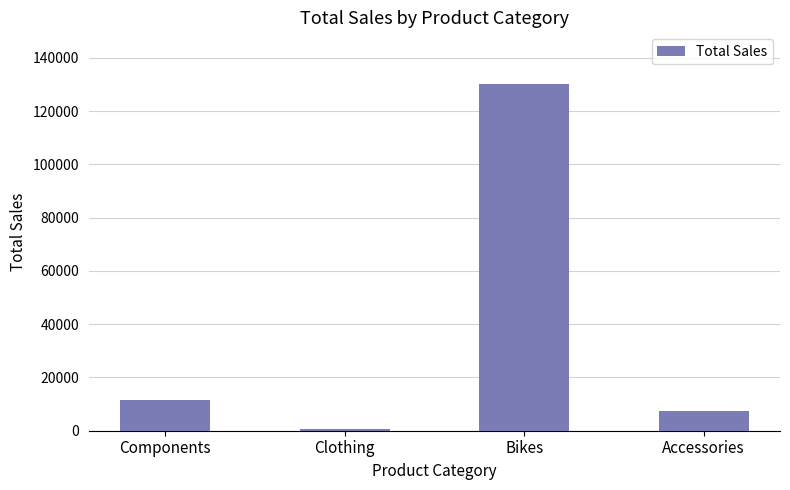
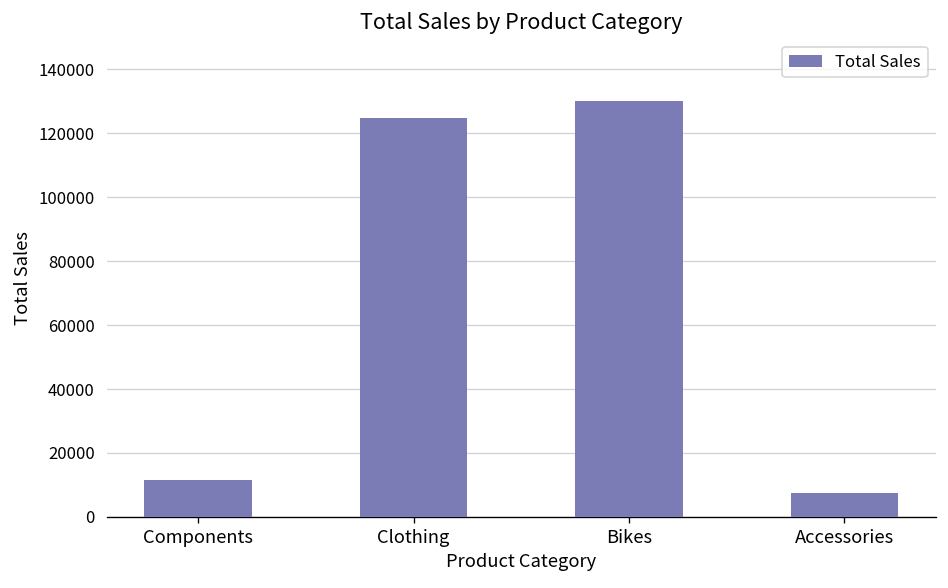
Clothing: 0 -> 125000
